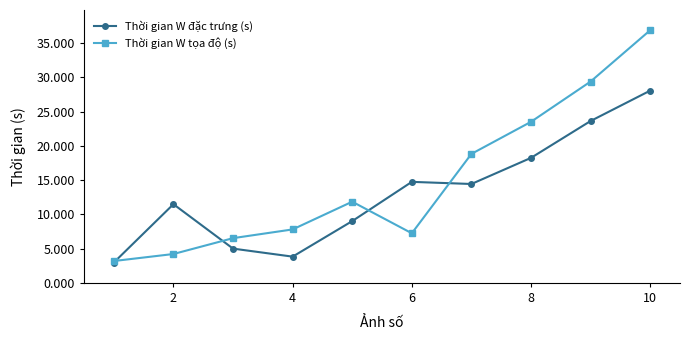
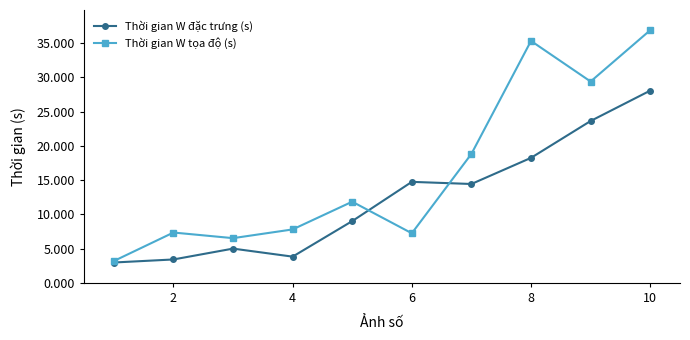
Thời gian W đặc trưng (s), 2: 11 -> 3
Thời gian W tọa độ (s), 2: 4 -> 7
Thời gian W tọa độ (s), 8: 24 -> 35
